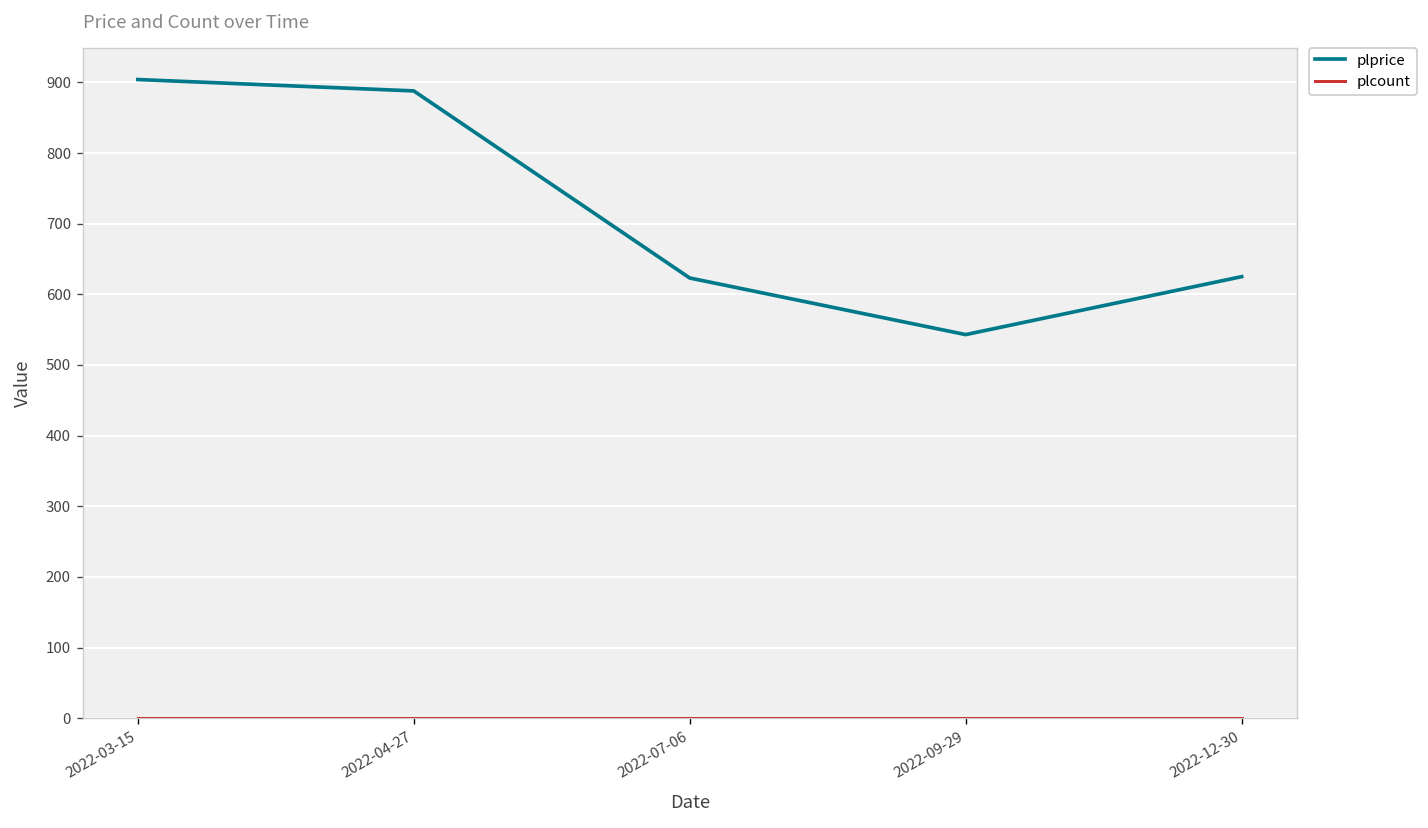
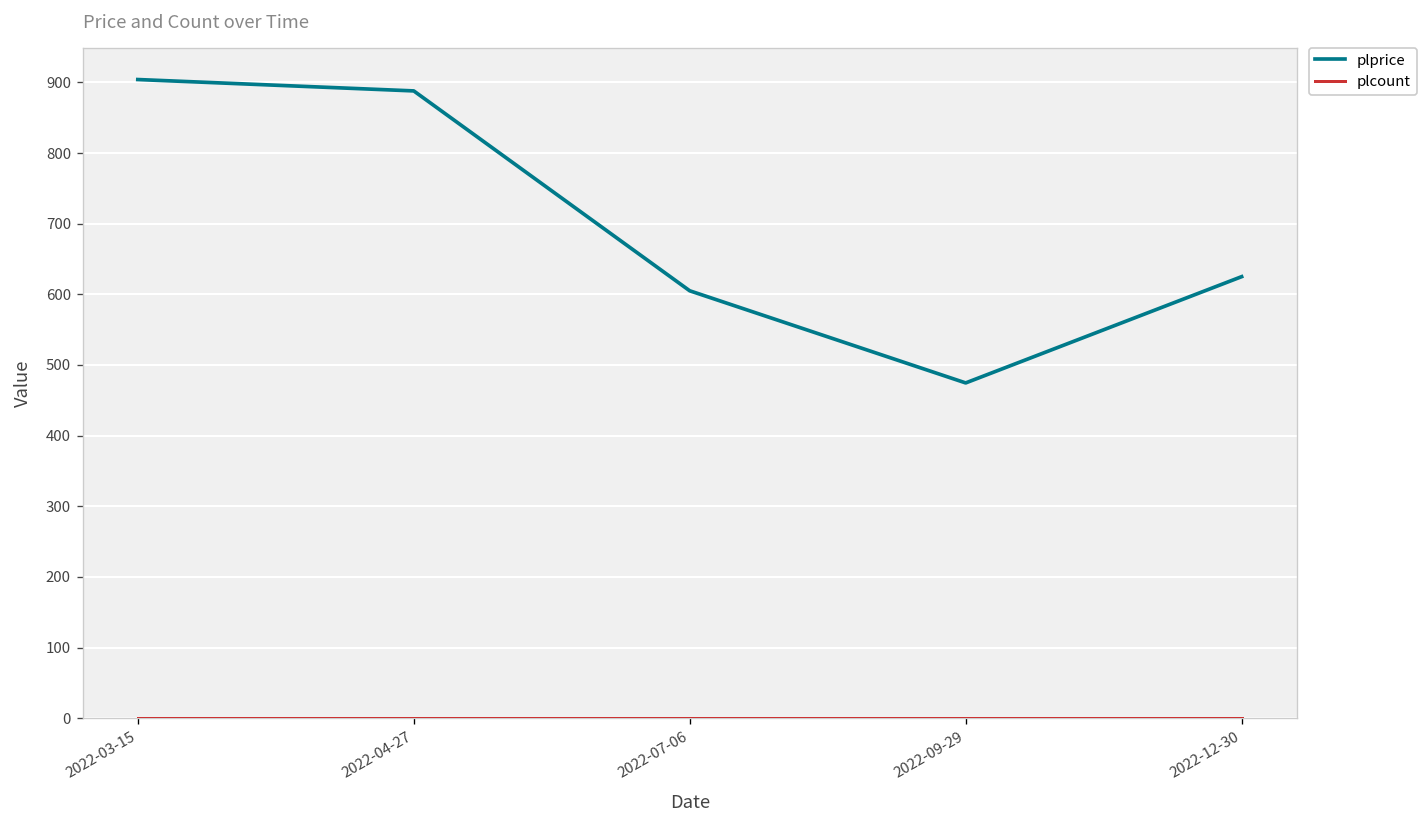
plprice, 2022-07-06: 620 -> 610
plprice, 2022-09-29: 540 -> 470
